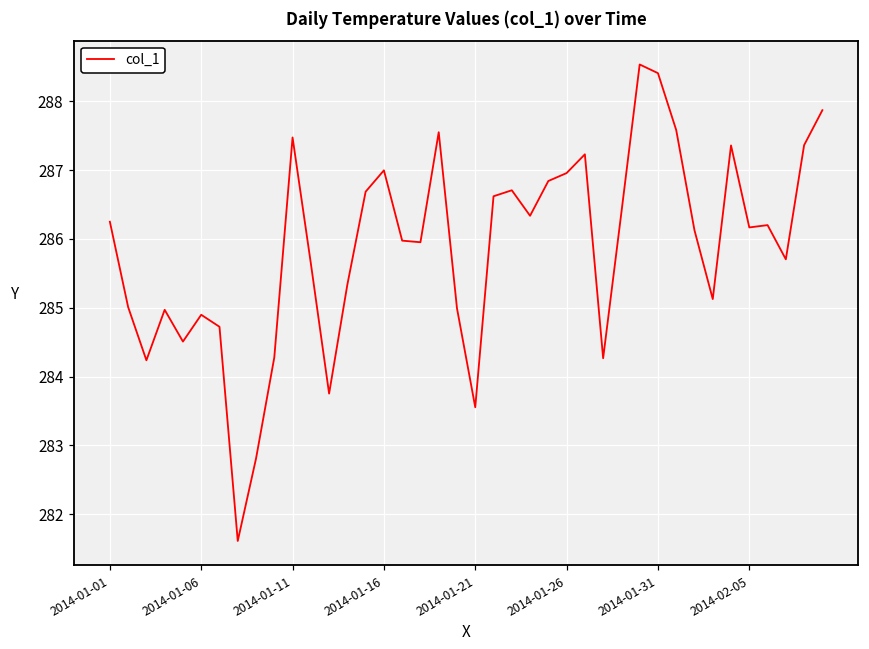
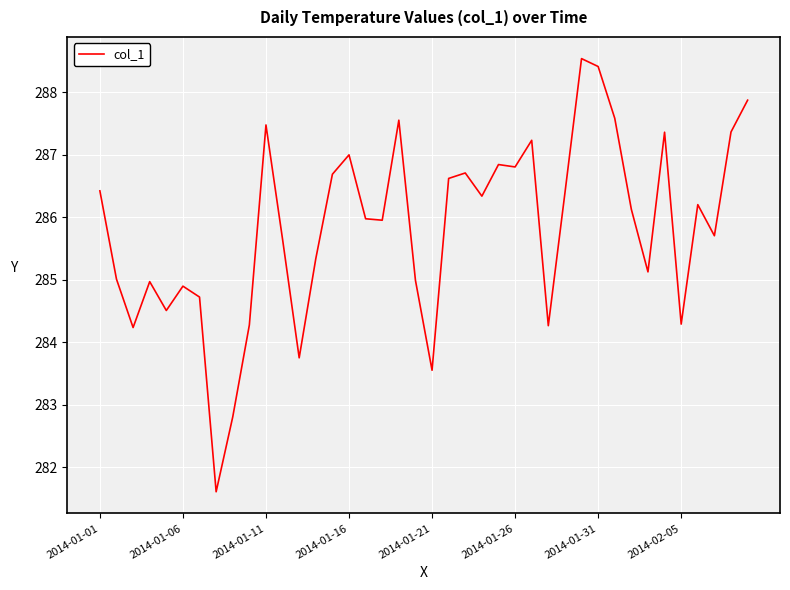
2014-01-01: 286.2 -> 286.4
2014-01-26: 287.0 -> 286.8
2014-02-05: 286.2 -> 284.3
